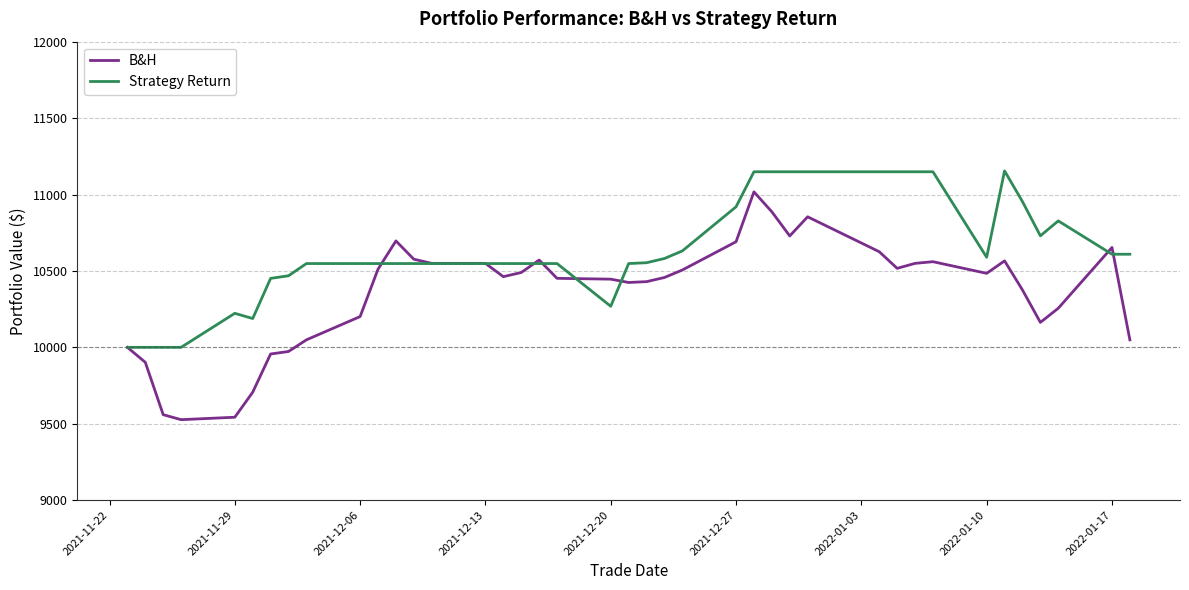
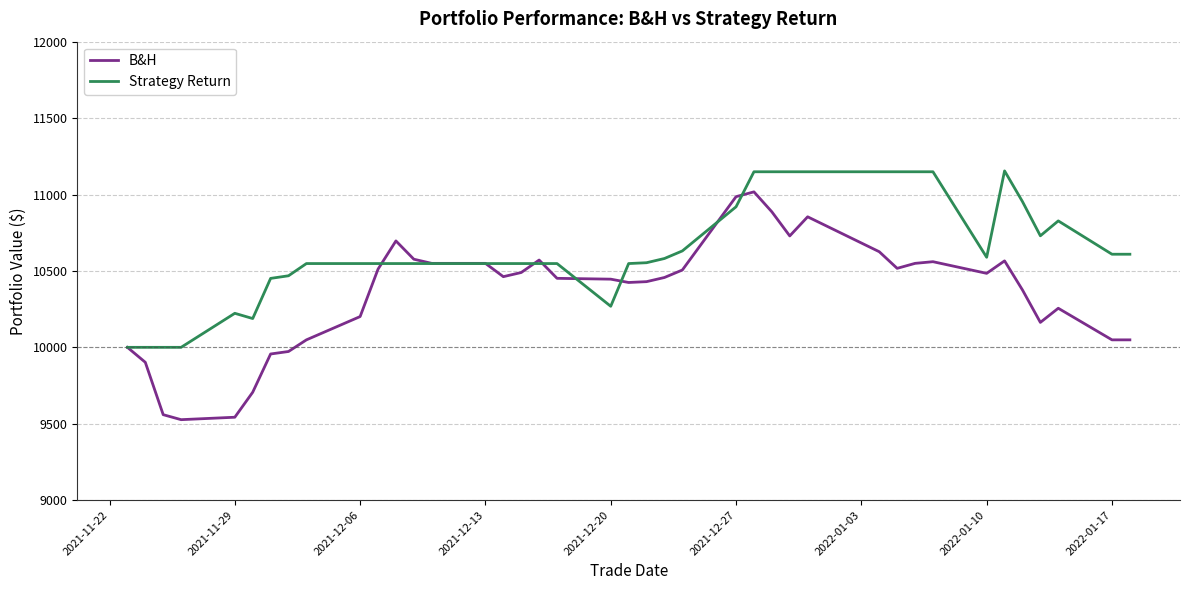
B&H, 2021-12-27: 10690 -> 10990
B&H, 2022-01-17: 10650 -> 10050
